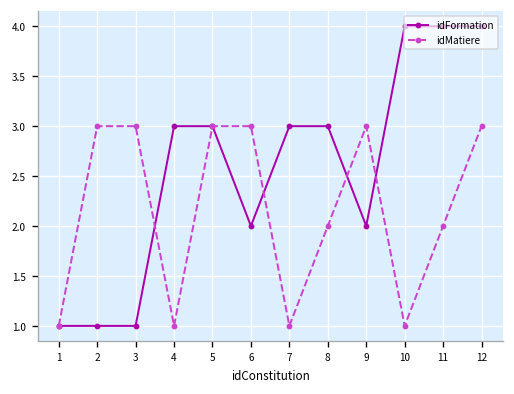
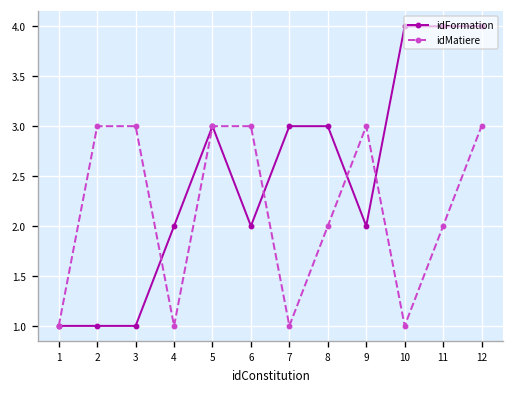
idFormation, 4: 3 -> 2
